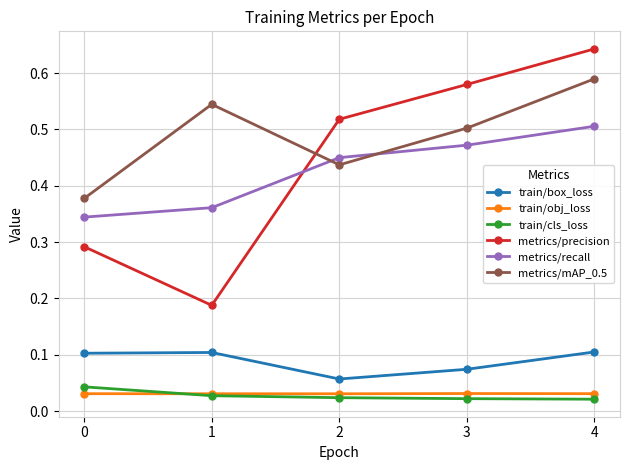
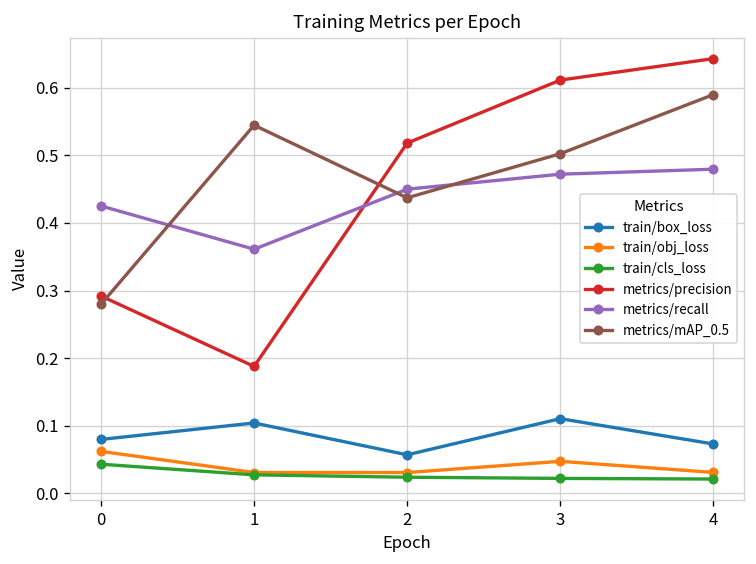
train/box_loss, 0: 0.10 -> 0.08
train/obj_loss, 0: 0.03 -> 0.06
metrics/recall, 0: 0.34 -> 0.43
metrics/mAP_0.5, 0: 0.38 -> 0.28
train/box_loss, 3: 0.07 -> 0.11
train/obj_loss, 3: 0.03 -> 0.05
metrics/precision, 3: 0.58 -> 0.61
train/box_loss, 4: 0.11 -> 0.07
metrics/recall, 4: 0.51 -> 0.48
